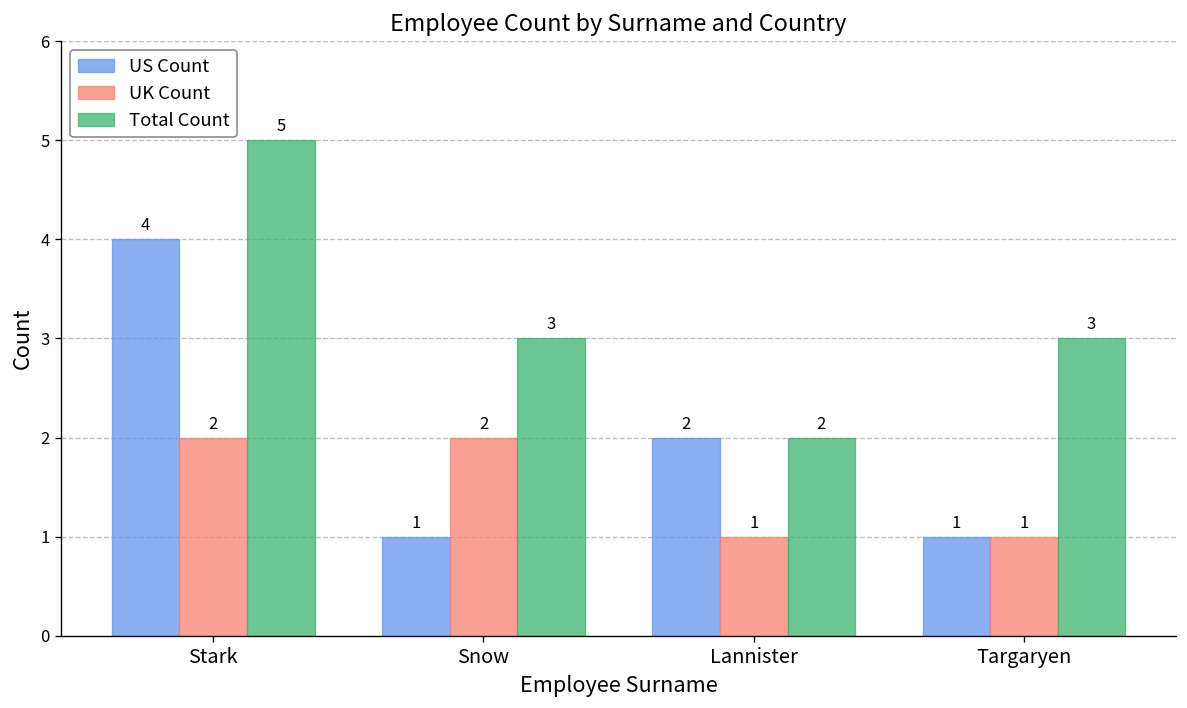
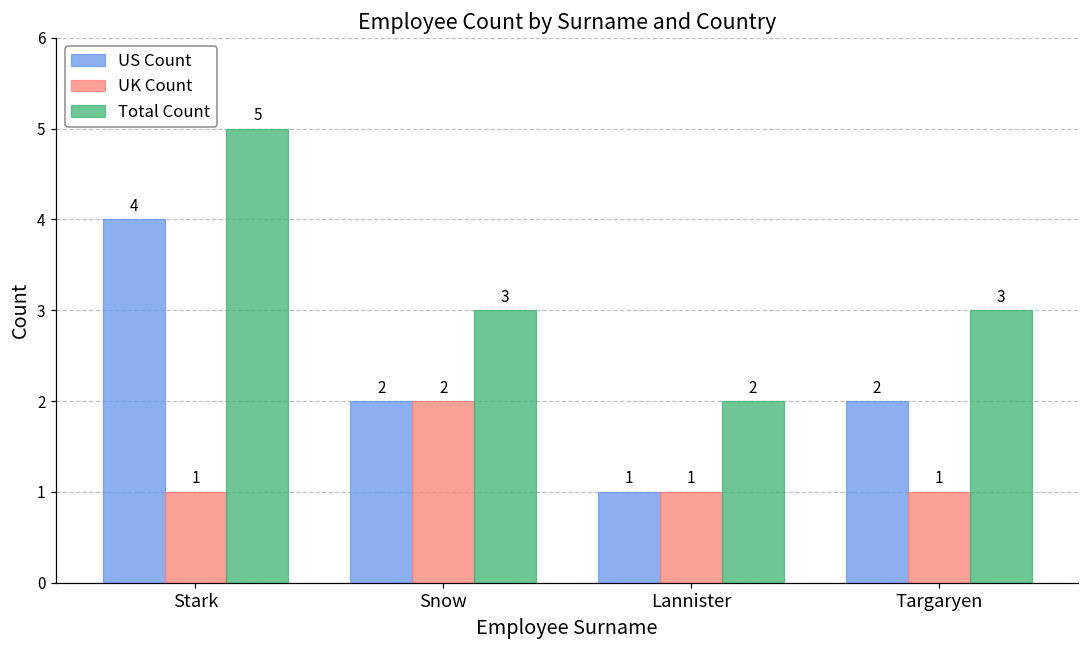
UK Count, Stark: 2 -> 1
US Count, Snow: 1 -> 2
US Count, Lannister: 2 -> 1
US Count, Targaryen: 1 -> 2
